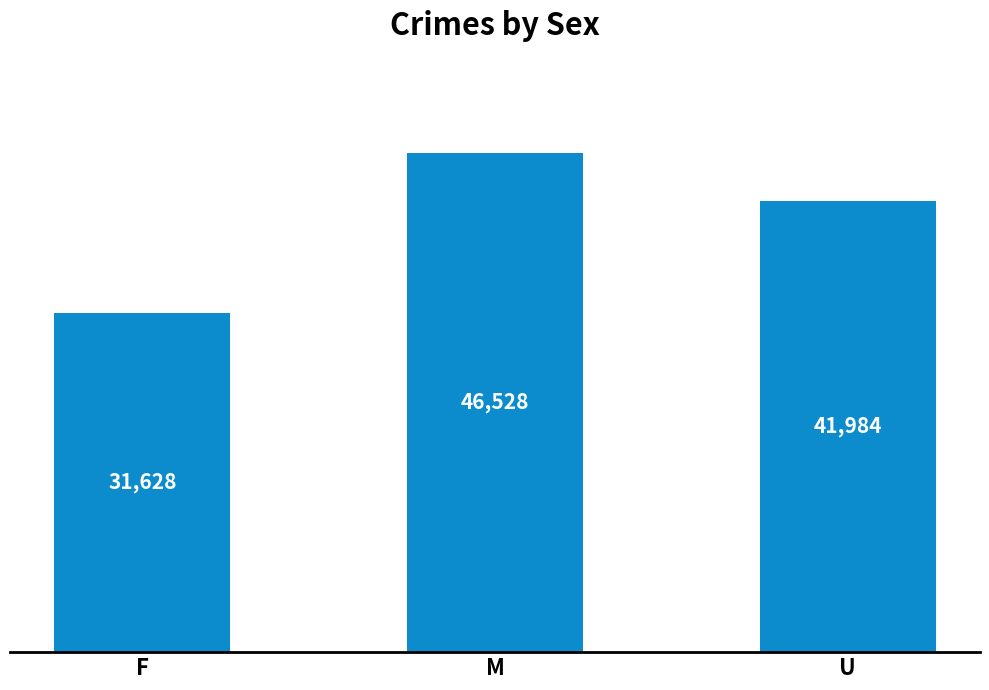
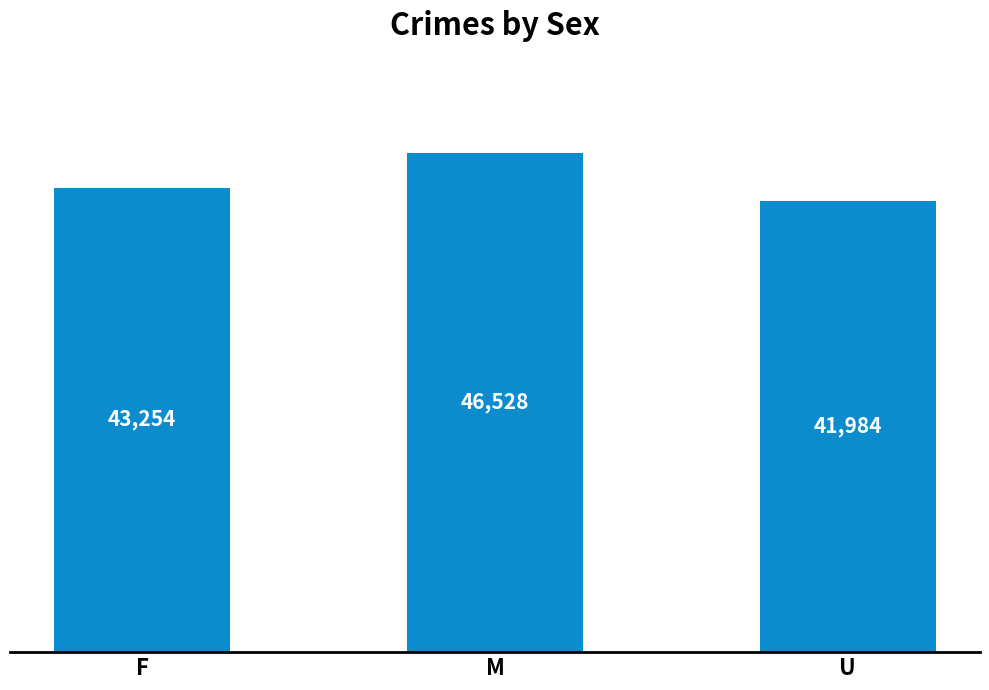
F: 31,628 -> 43,254
